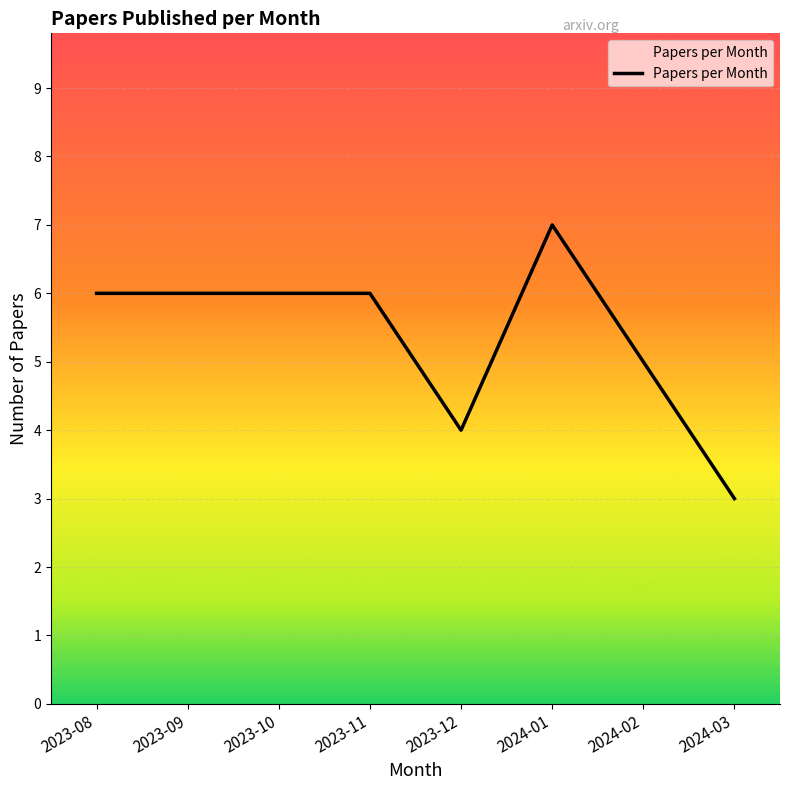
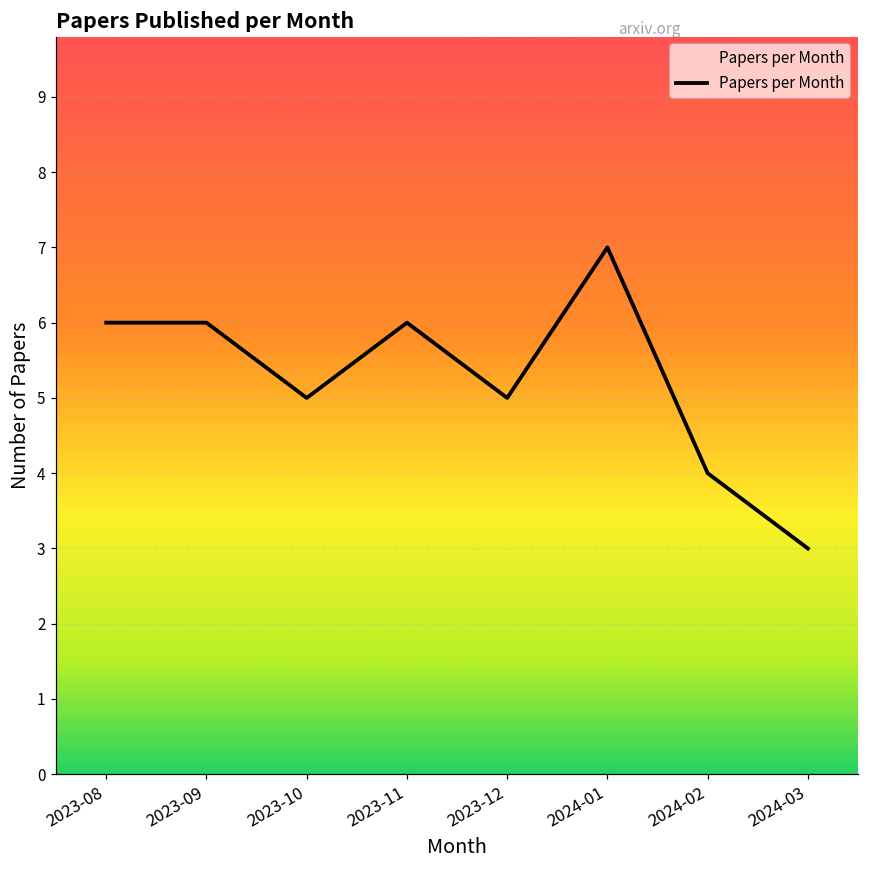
2023-10: 6 -> 5
2023-12: 4 -> 5
2024-02: 5 -> 4
